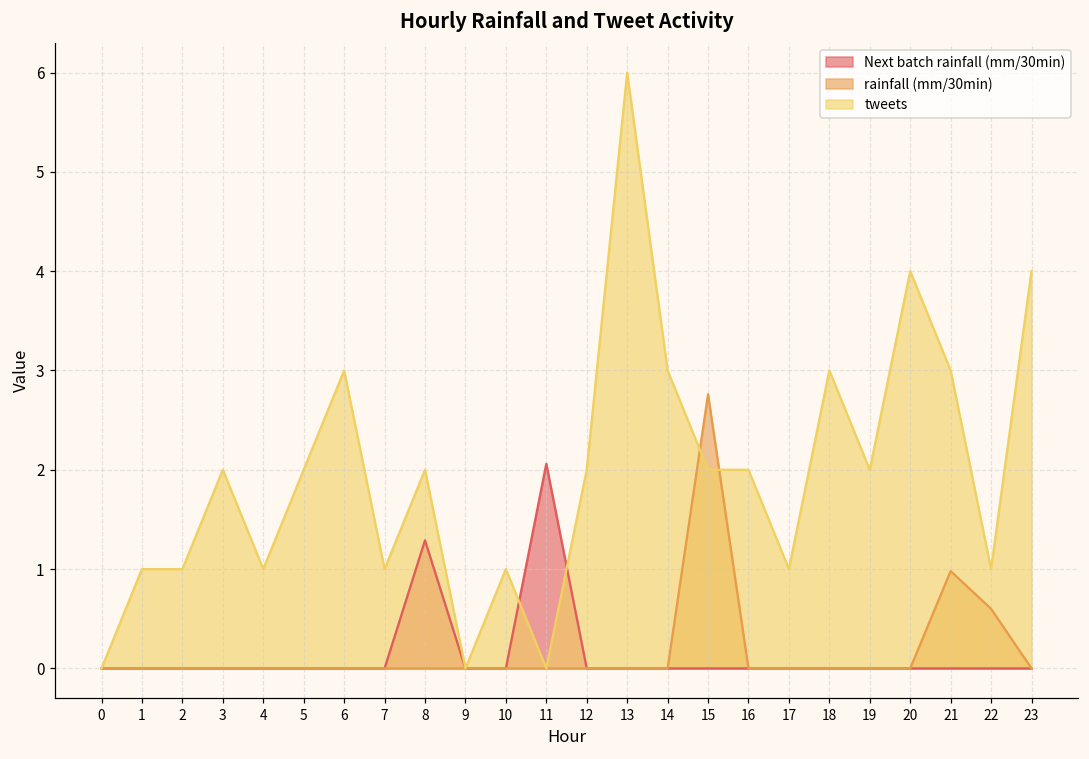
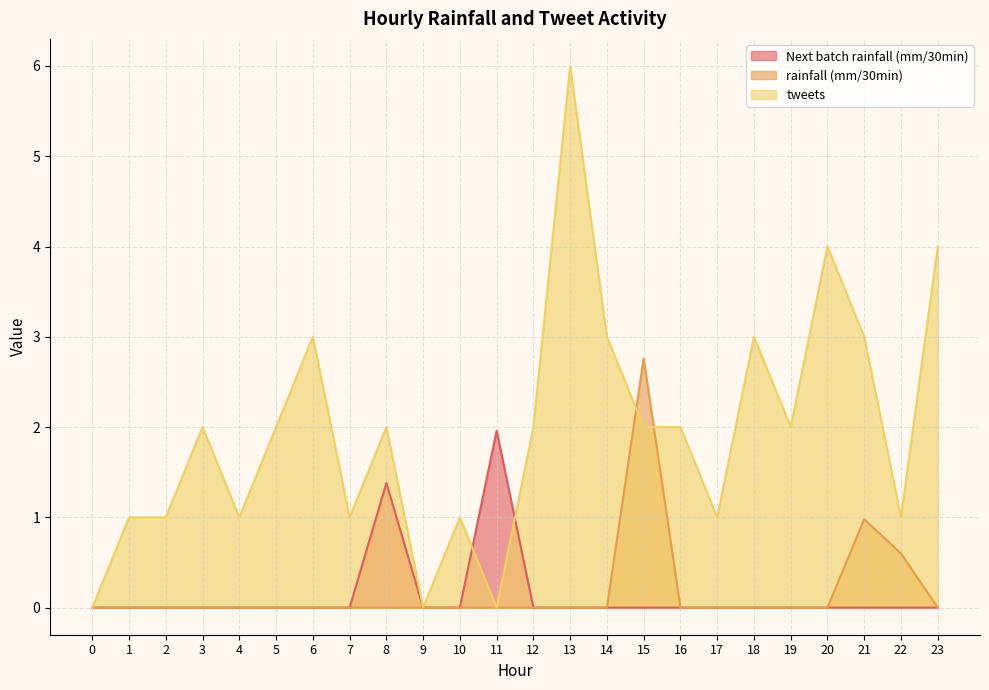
Next batch rainfall (mm/30min), 8: 1.3 -> 1.4
Next batch rainfall (mm/30min), 11: 2.1 -> 2.0
